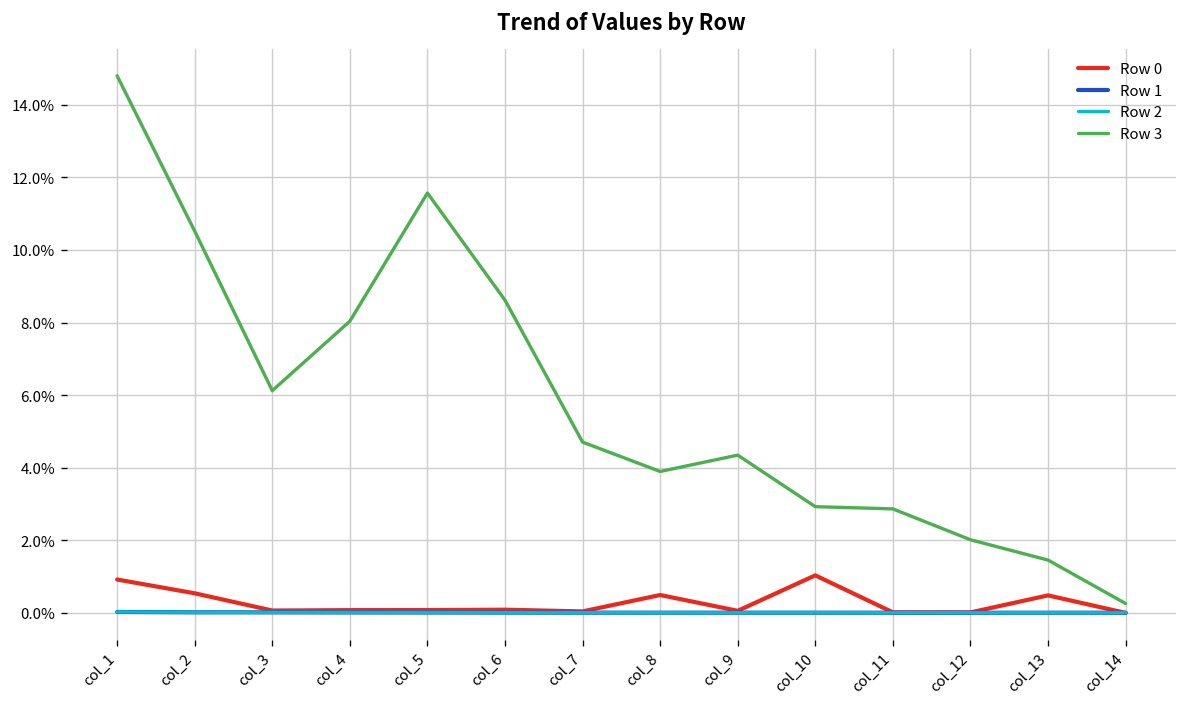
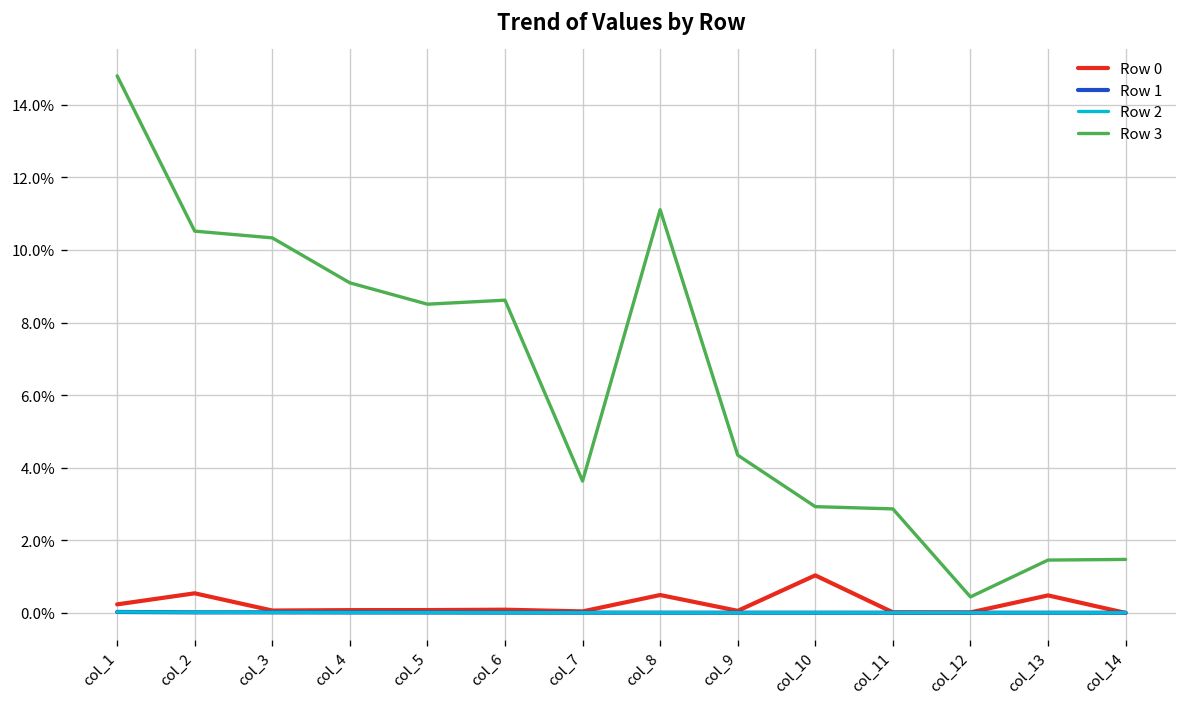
Row 0, col_1: 0.9% -> 0.2%
Row 3, col_3: 6.1% -> 10.3%
Row 3, col_4: 8.0% -> 9.1%
Row 3, col_5: 11.6% -> 8.5%
Row 3, col_7: 4.7% -> 3.6%
Row 3, col_8: 3.9% -> 11.1%
Row 3, col_12: 2.0% -> 0.4%
Row 3, col_14: 0.3% -> 1.5%
